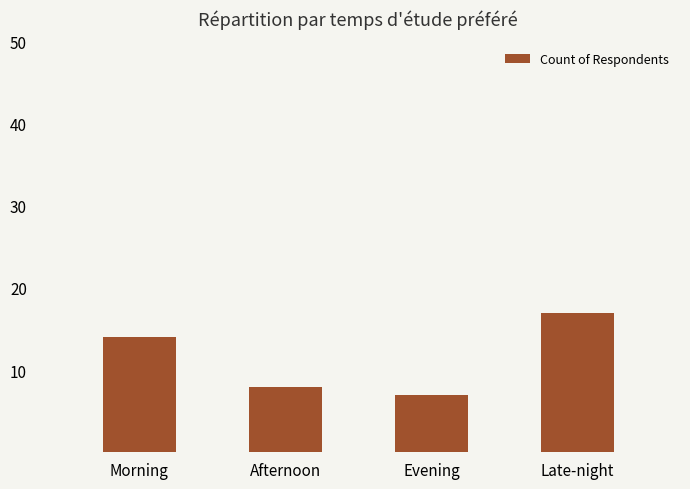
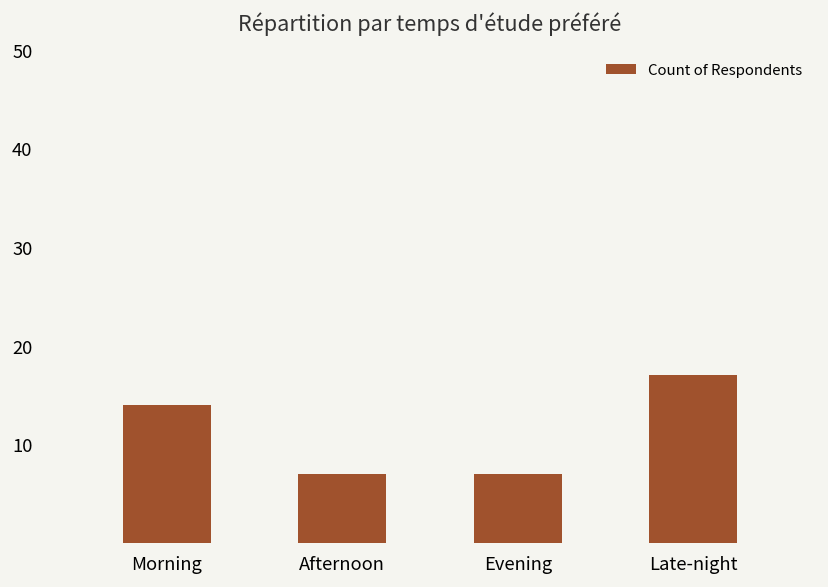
Afternoon: 8 -> 7
